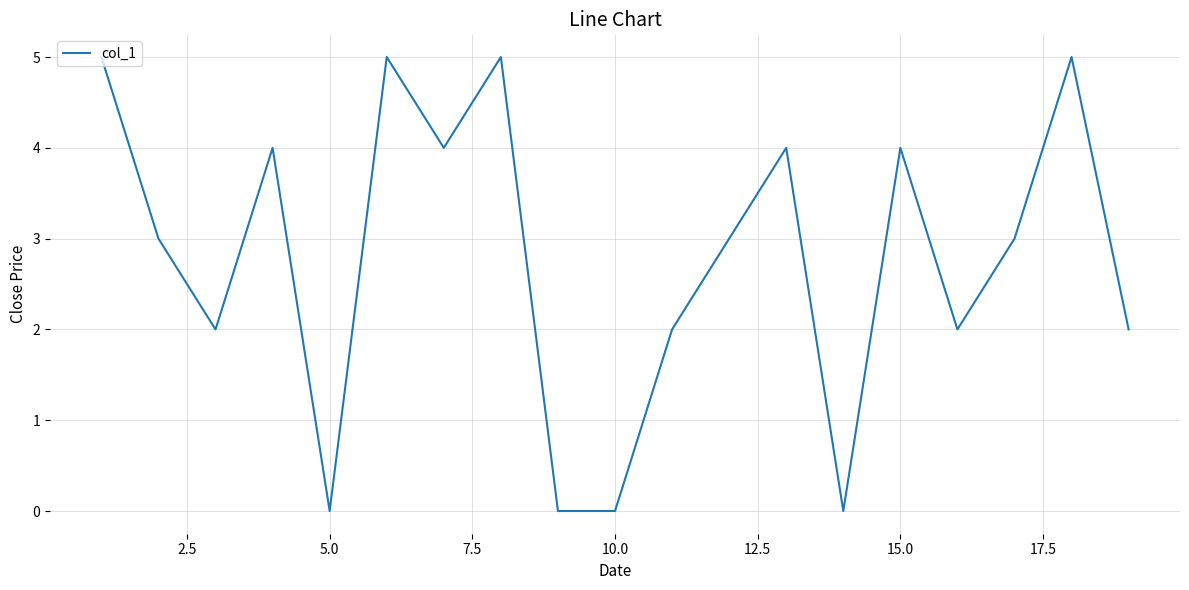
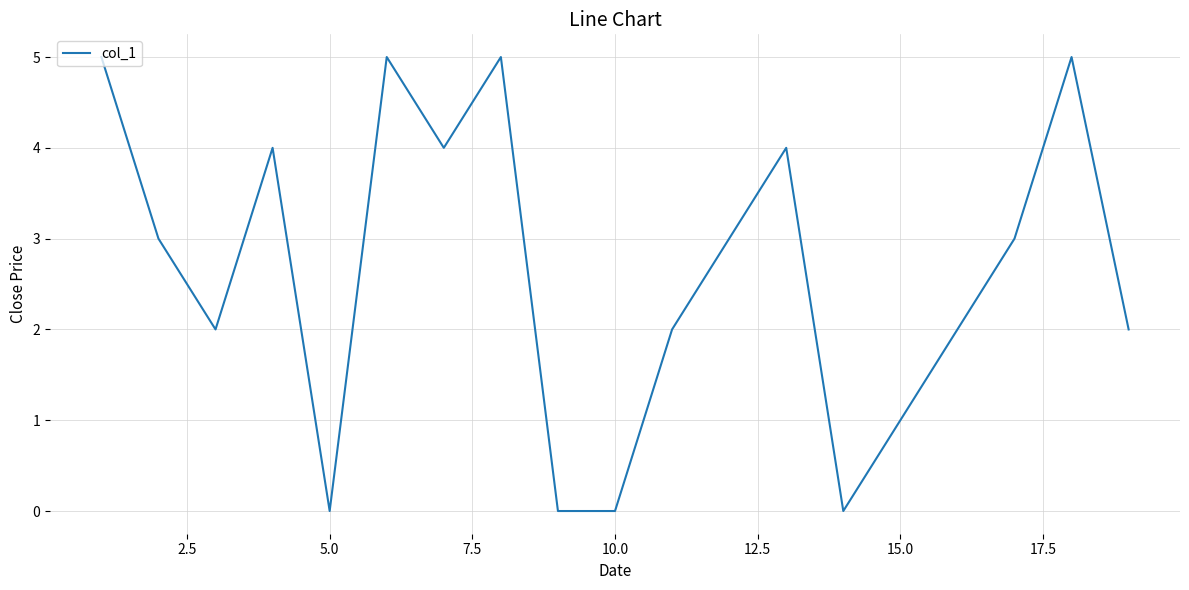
15.0: 4 -> 1
